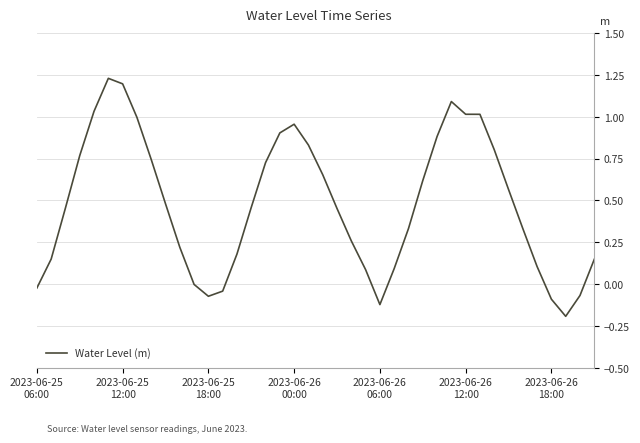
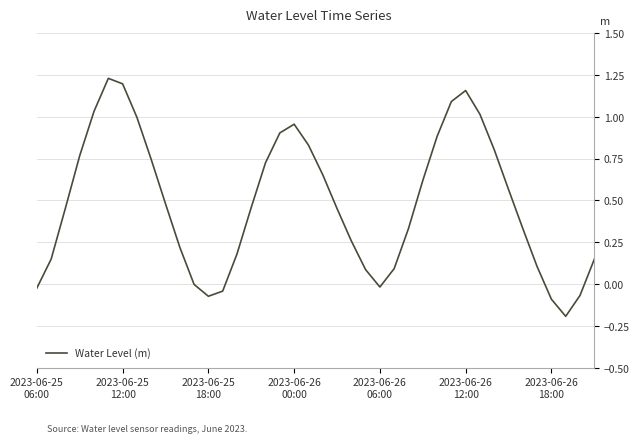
2023-06-26 06:00: -0.12 -> -0.02
2023-06-26 12:00: 1.02 -> 1.16
